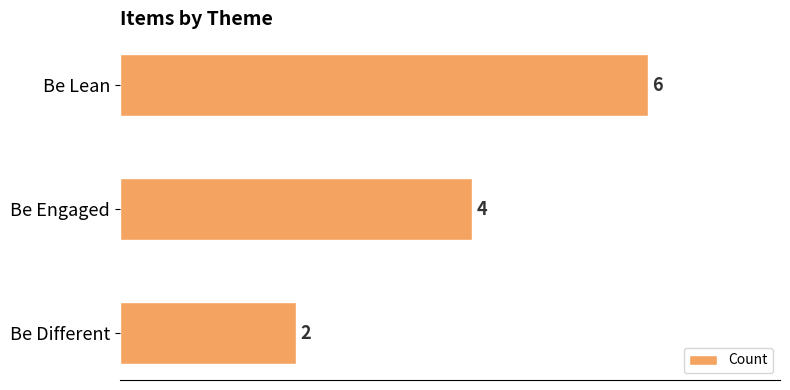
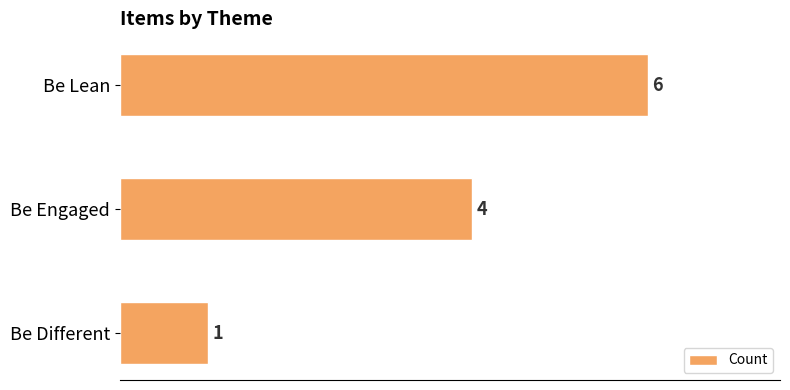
Be Different: 2 -> 1
